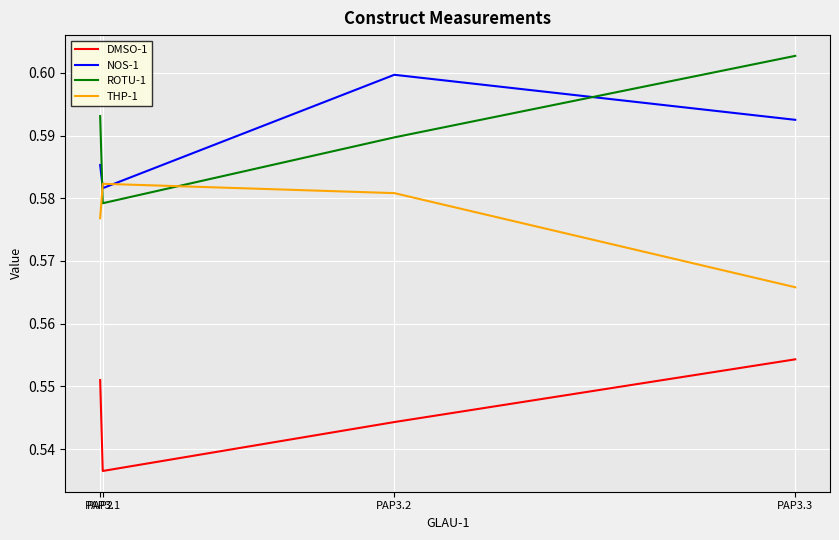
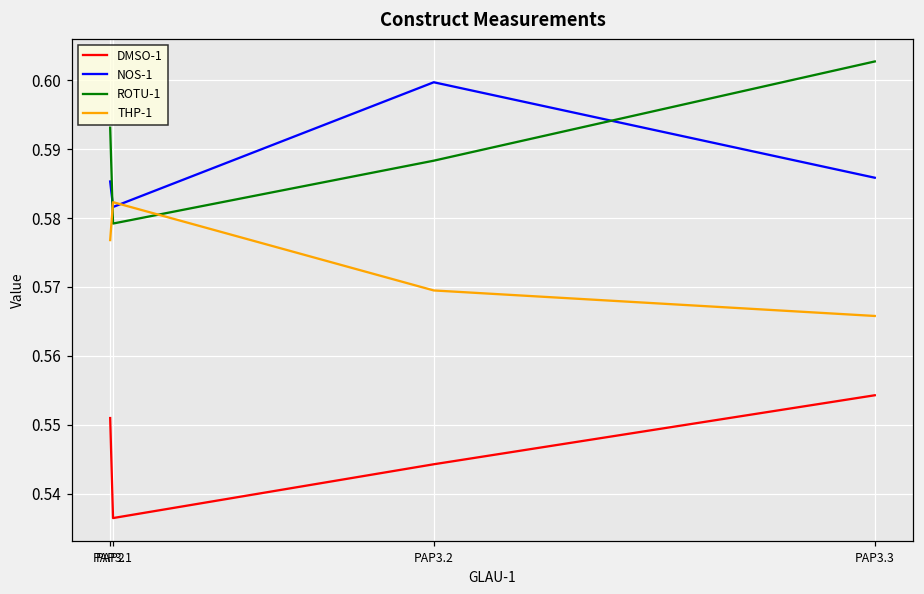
ROTU-1, PAP3.2: 0.590 -> 0.588
THP-1, PAP3.2: 0.581 -> 0.570
NOS-1, PAP3.3: 0.592 -> 0.586
